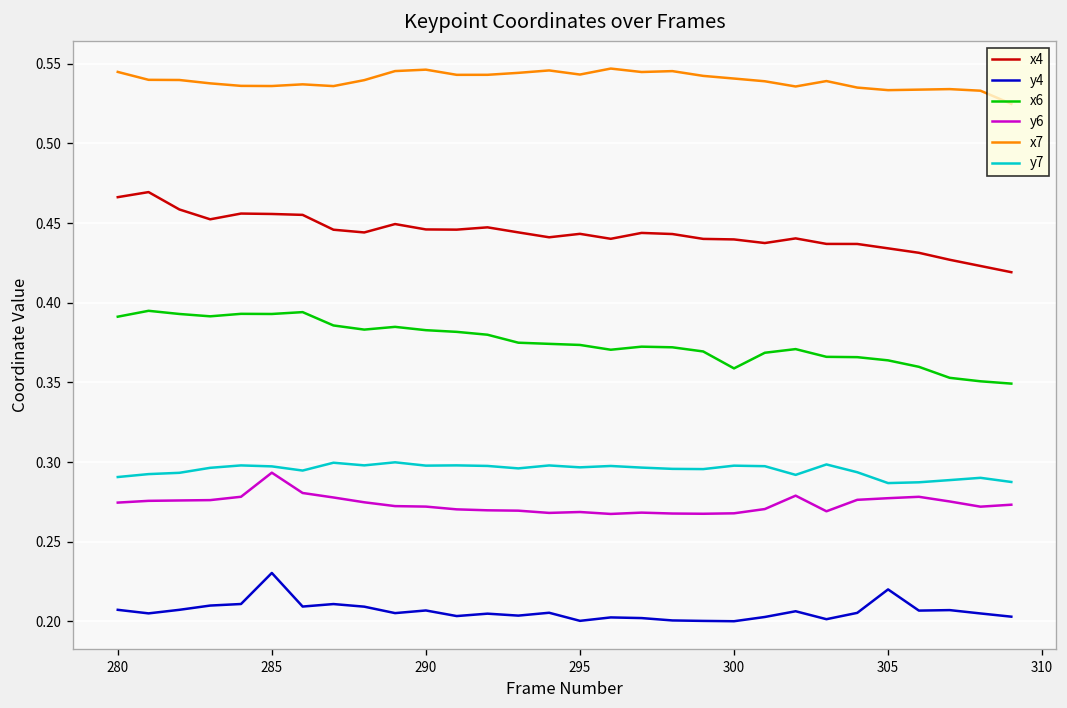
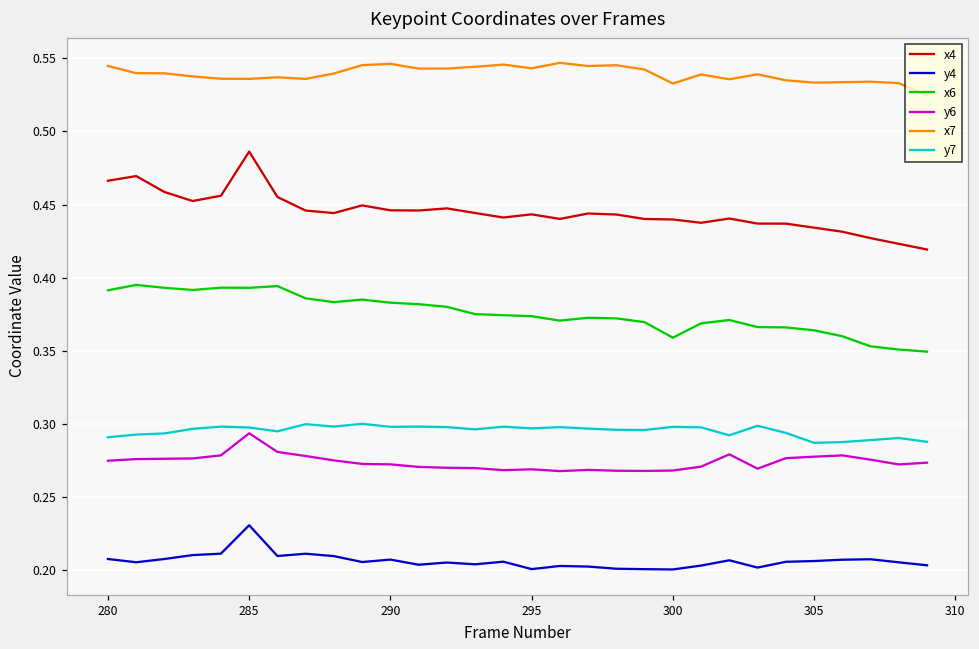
x4, 285: 0.456 -> 0.486
x7, 300: 0.541 -> 0.533
y4, 305: 0.220 -> 0.206
